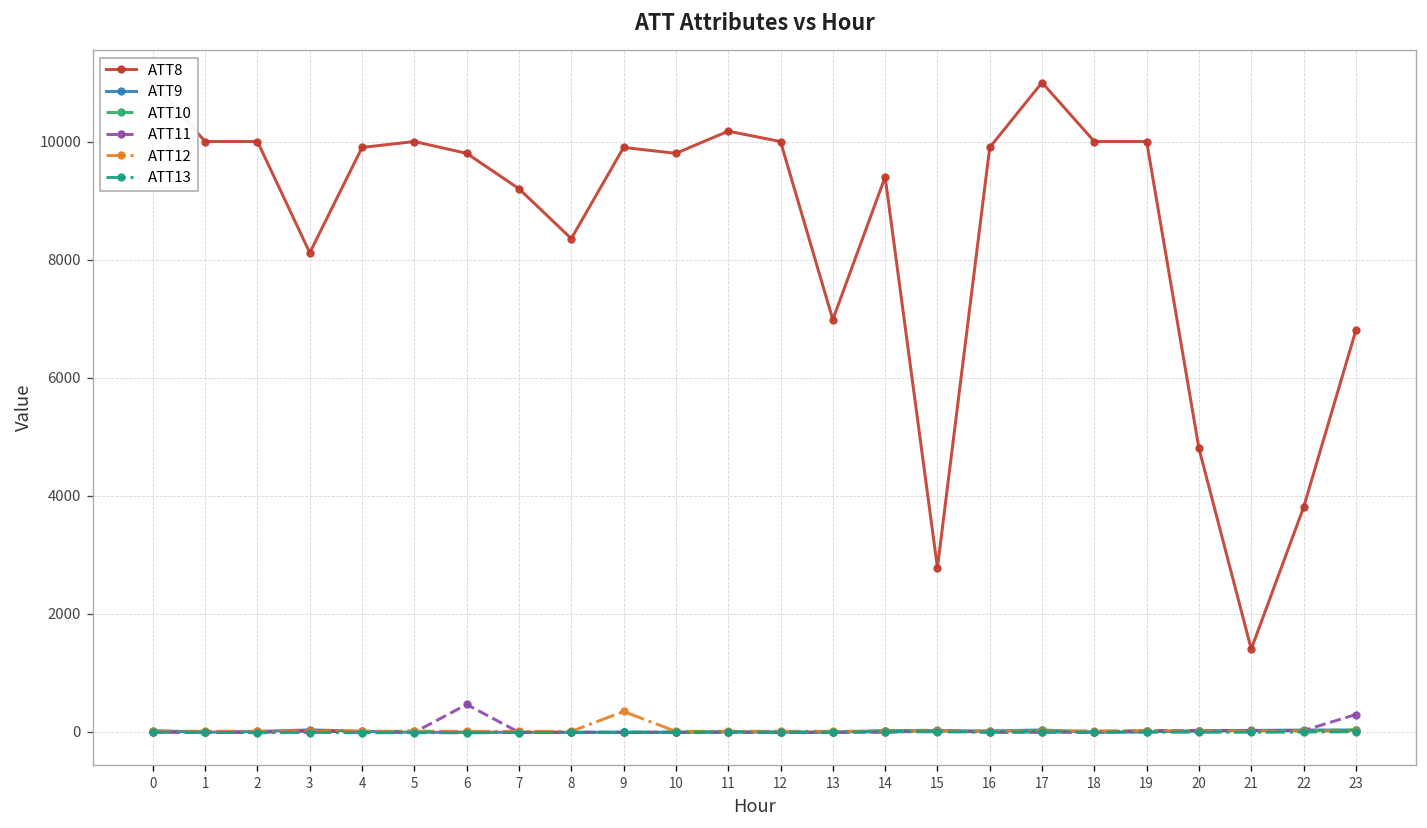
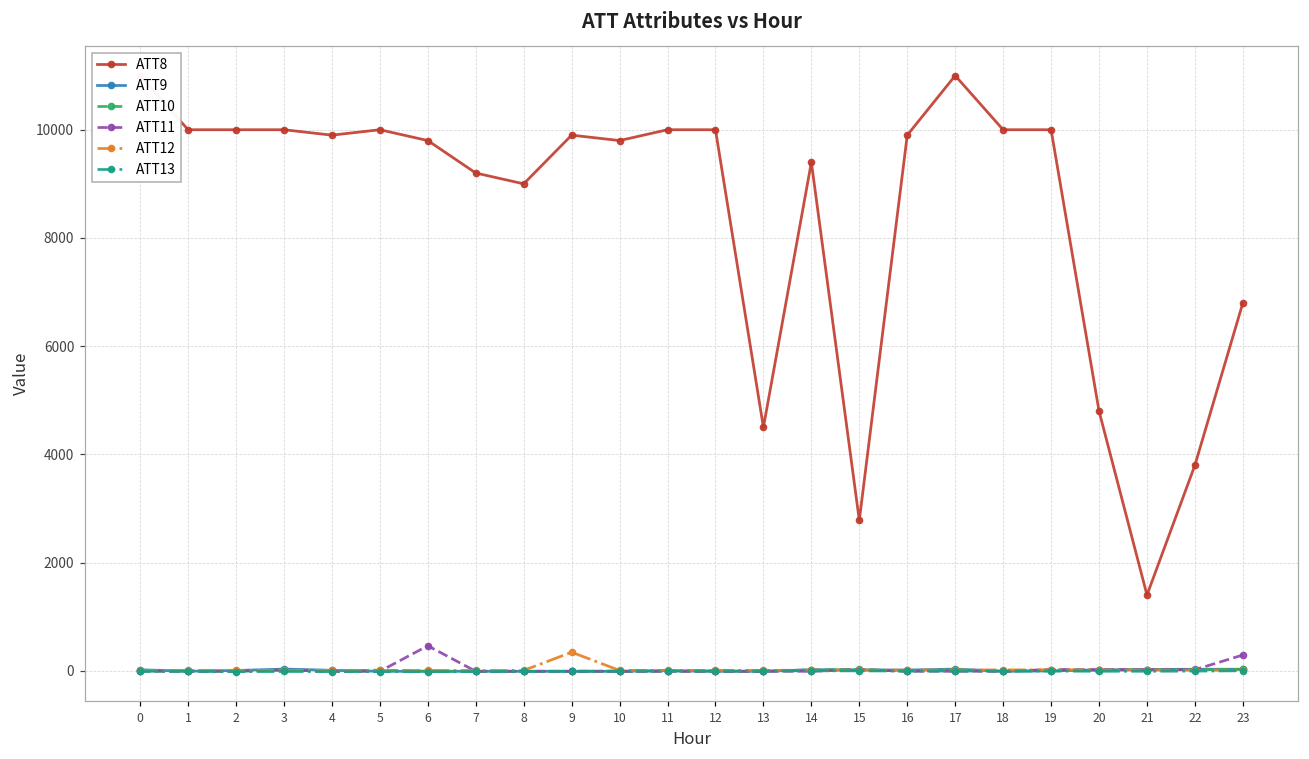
ATT8, 3: 8100 -> 10000
ATT8, 8: 8400 -> 9000
ATT8, 11: 10200 -> 10000
ATT8, 13: 7000 -> 4500
